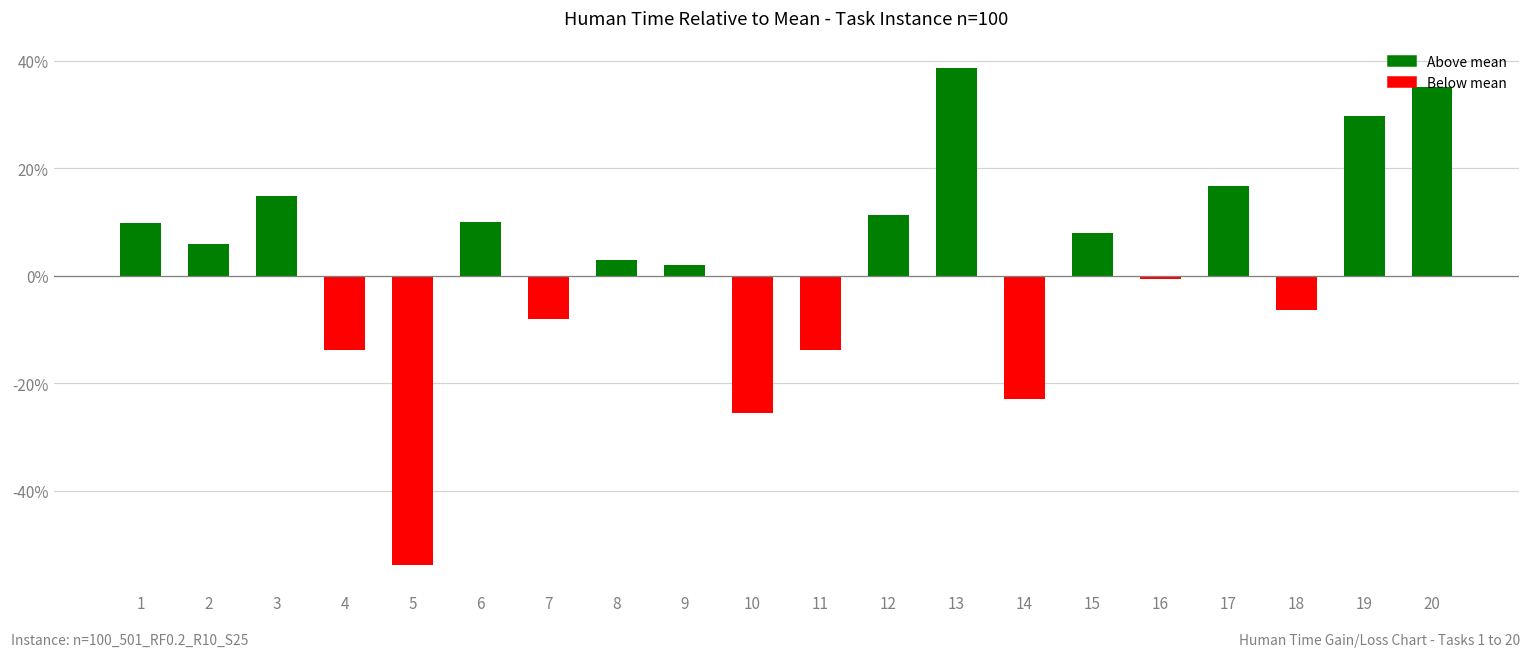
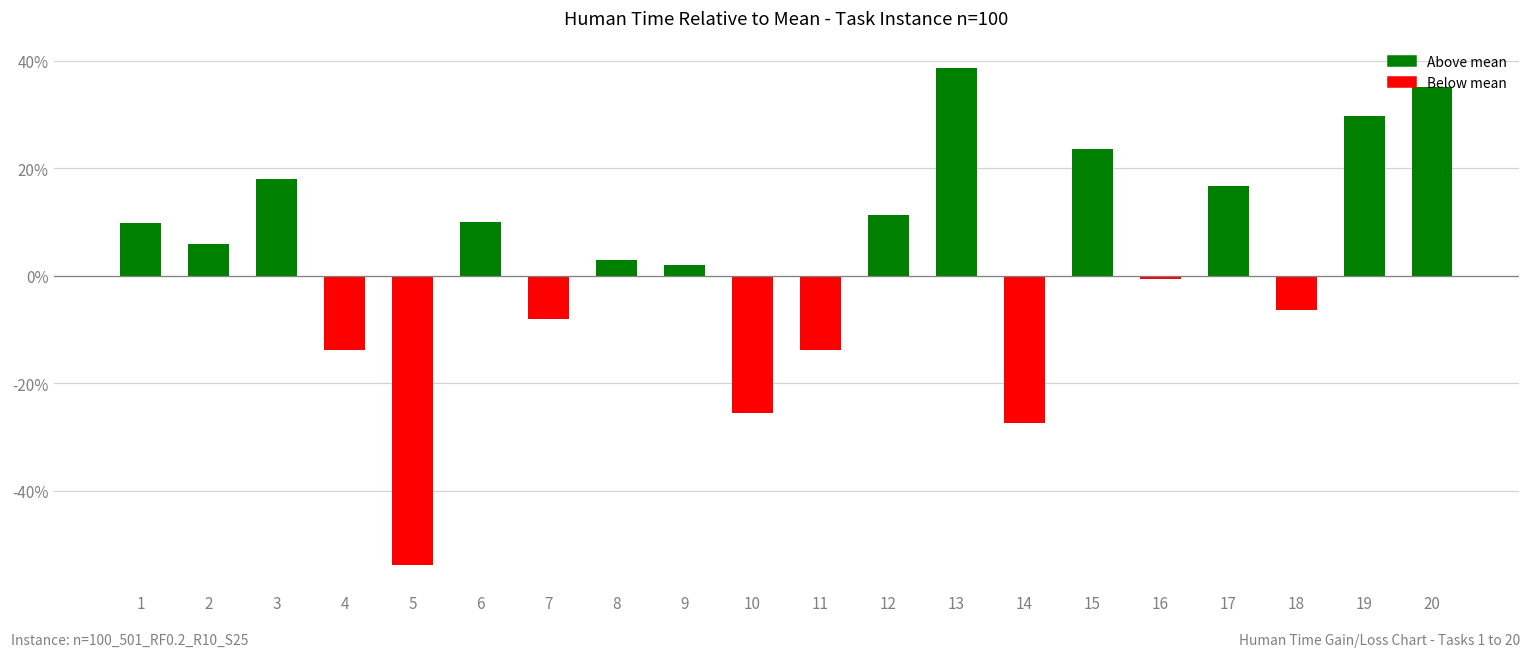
3: 15% -> 18%
14: -23% -> -27%
15: 8% -> 24%
